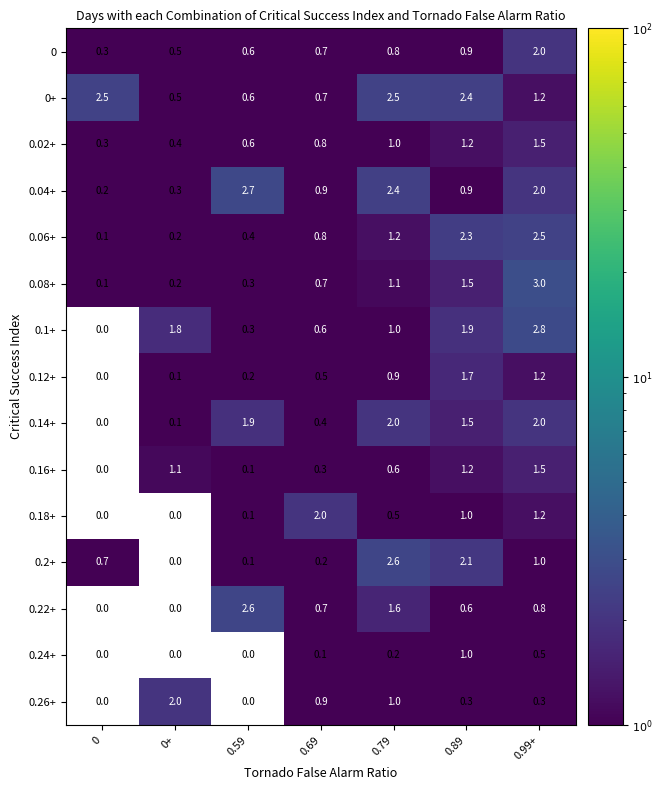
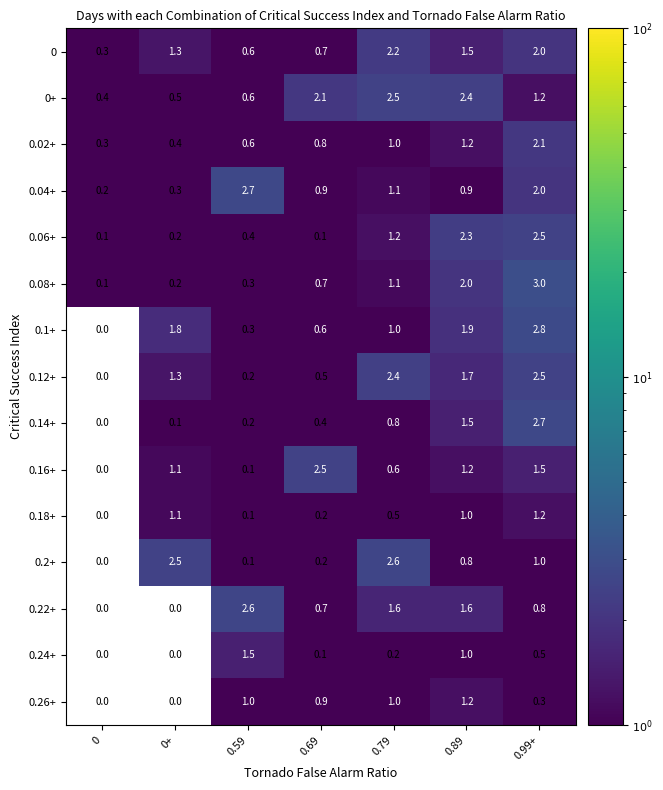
0, 0+: 0.5 -> 1.3
0, 0.79: 0.8 -> 2.2
0, 0.89: 0.9 -> 1.5
0+, 0: 2.5 -> 0.4
0+, 0.69: 0.7 -> 2.1
0.02+, 0.99+: 1.5 -> 2.1
0.04+, 0.79: 2.4 -> 1.1
0.06+, 0.69: 0.8 -> 0.1
0.08+, 0.89: 1.5 -> 2.0
0.12+, 0+: 0.1 -> 1.3
0.12+, 0.79: 0.9 -> 2.4
0.12+, 0.99+: 1.2 -> 2.5
0.14+, 0.59: 1.9 -> 0.2
0.14+, 0.79: 2.0 -> 0.8
0.14+, 0.99+: 2.0 -> 2.7
0.16+, 0.69: 0.3 -> 2.5
0.18+, 0+: 0.0 -> 1.1
0.18+, 0.69: 2.0 -> 0.2
0.2+, 0: 0.7 -> 0.0
0.2+, 0+: 0.0 -> 2.5
0.2+, 0.89: 2.1 -> 0.8
0.22+, 0.89: 0.6 -> 1.6
0.24+, 0.59: 0.0 -> 1.5
0.26+, 0+: 2.0 -> 0.0
0.26+, 0.59: 0.0 -> 1.0
0.26+, 0.89: 0.3 -> 1.2
